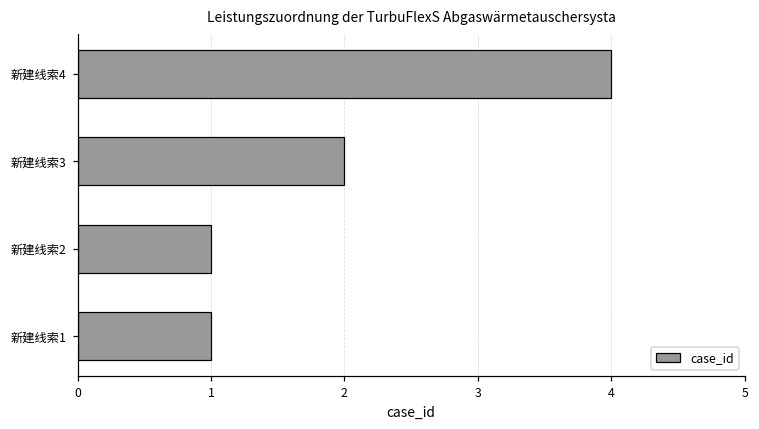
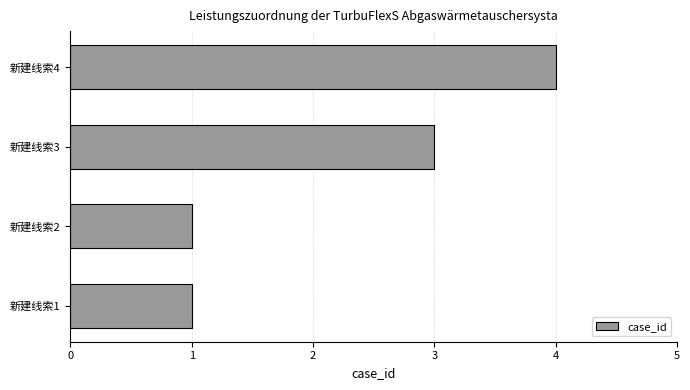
新建线索3: 2 -> 3
